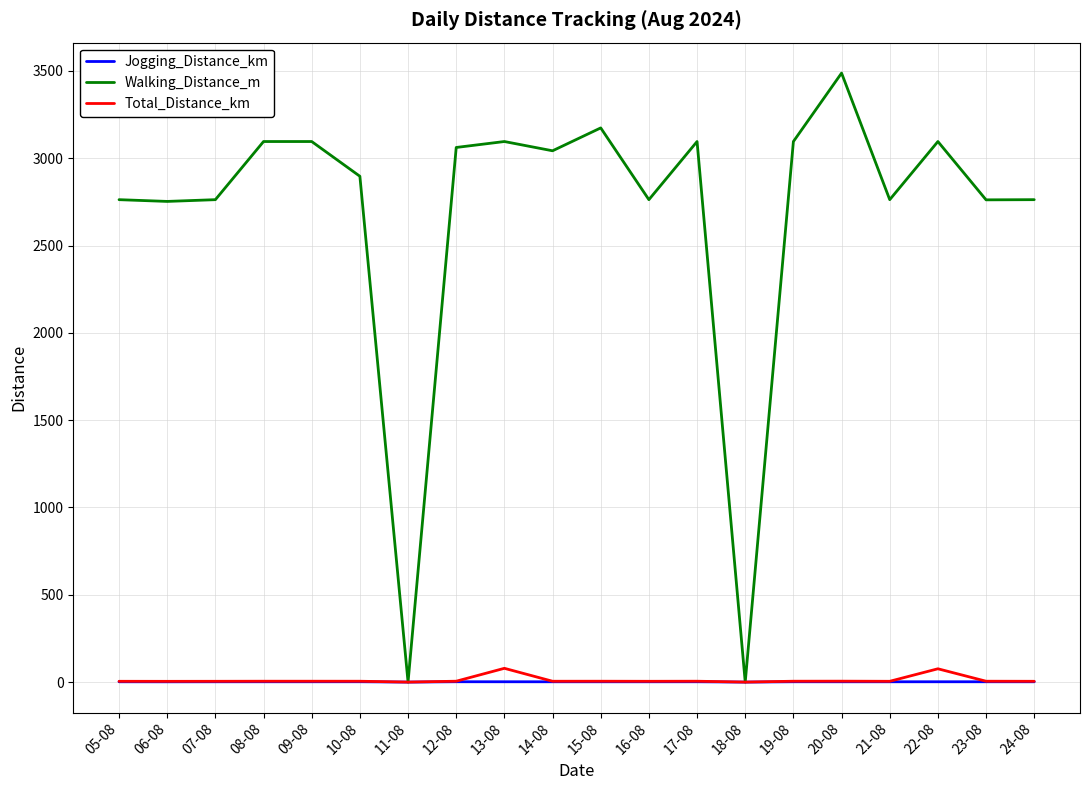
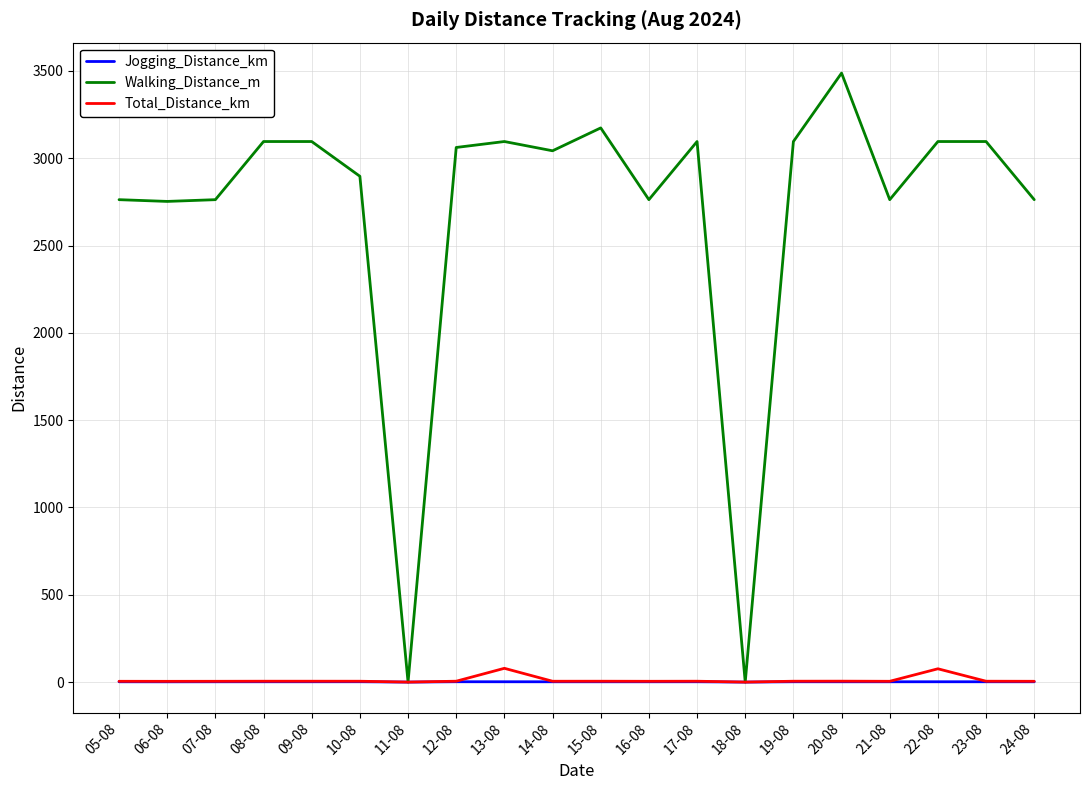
Walking_Distance_m, 23-08: 2760 -> 3100
